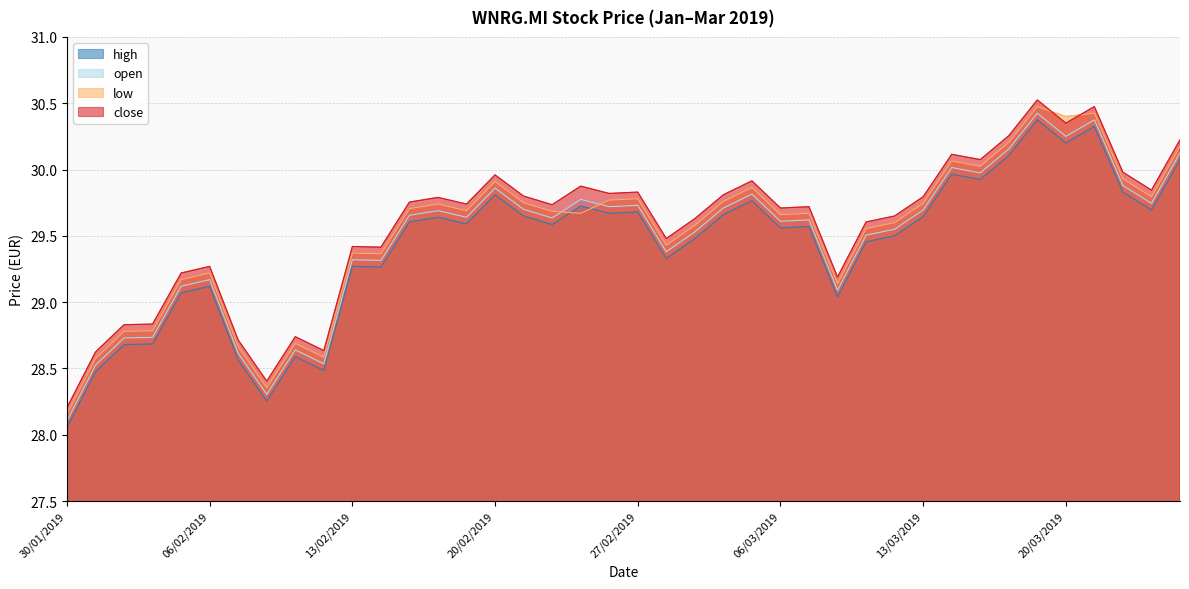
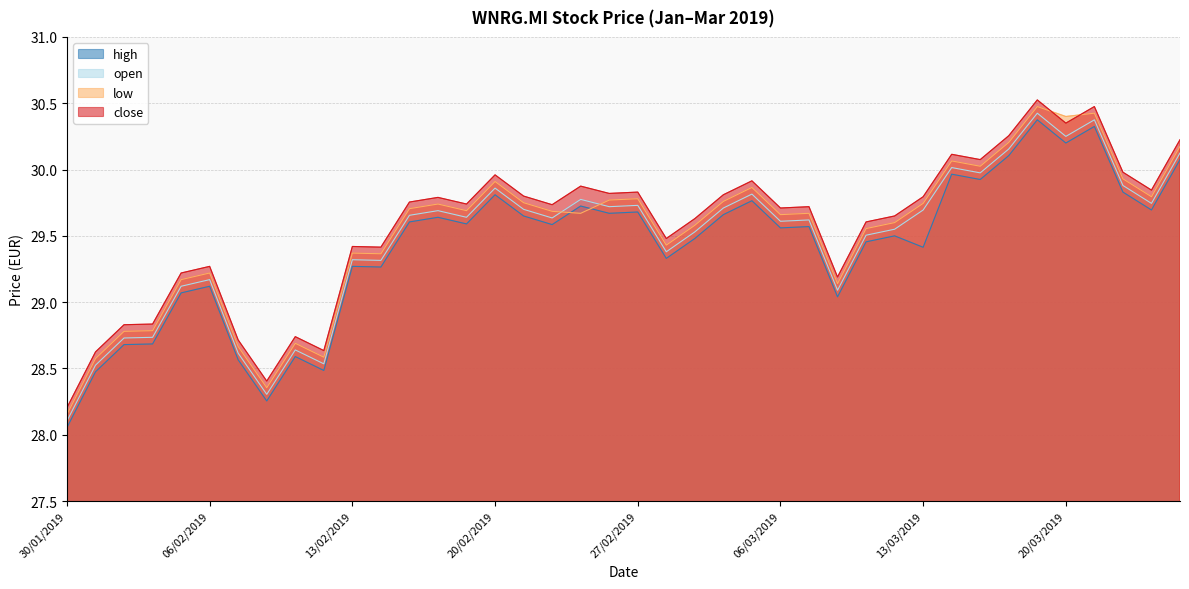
high, 13/03/2019: 29.65 -> 29.41
